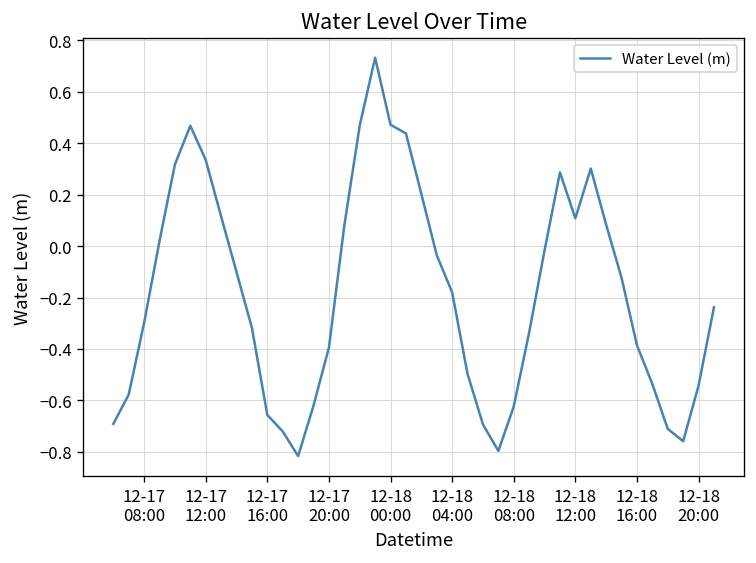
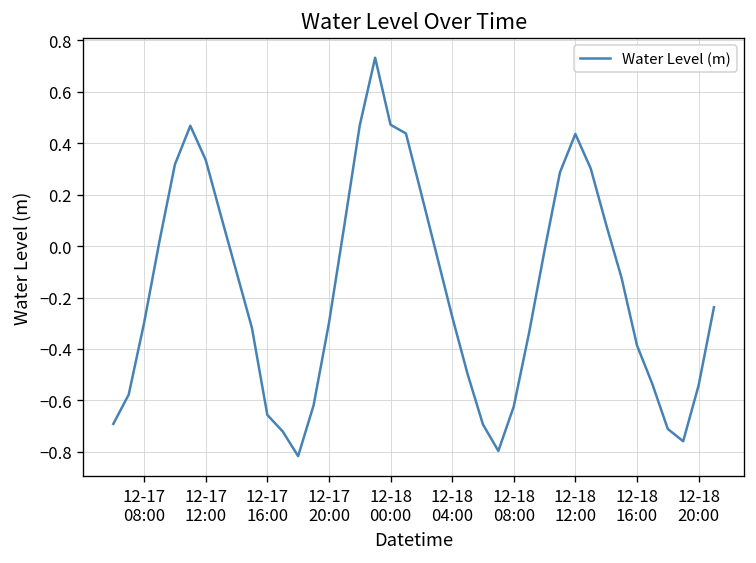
12-17 20:00: -0.39 -> -0.30
12-18 04:00: -0.18 -> -0.27
12-18 12:00: 0.11 -> 0.44
